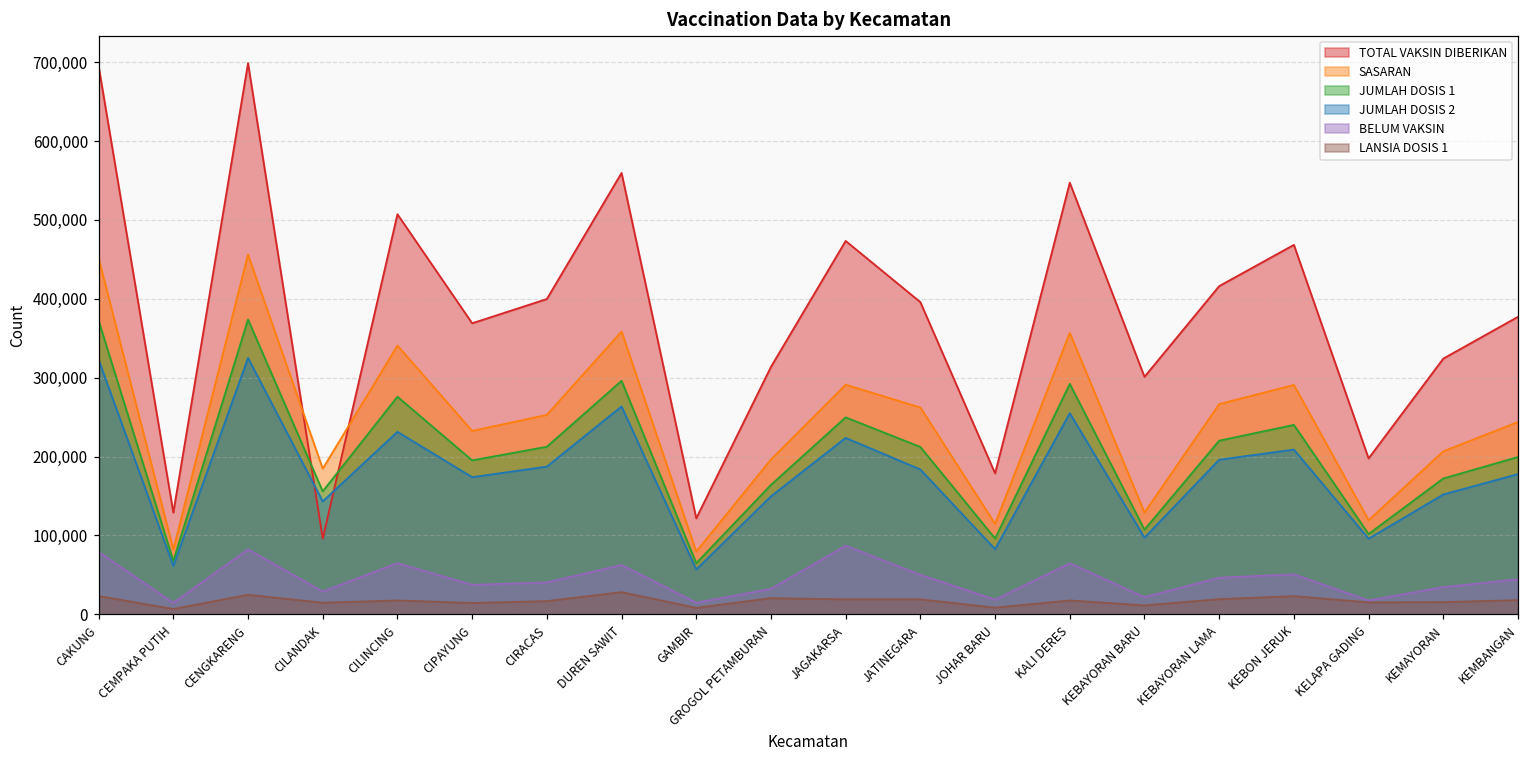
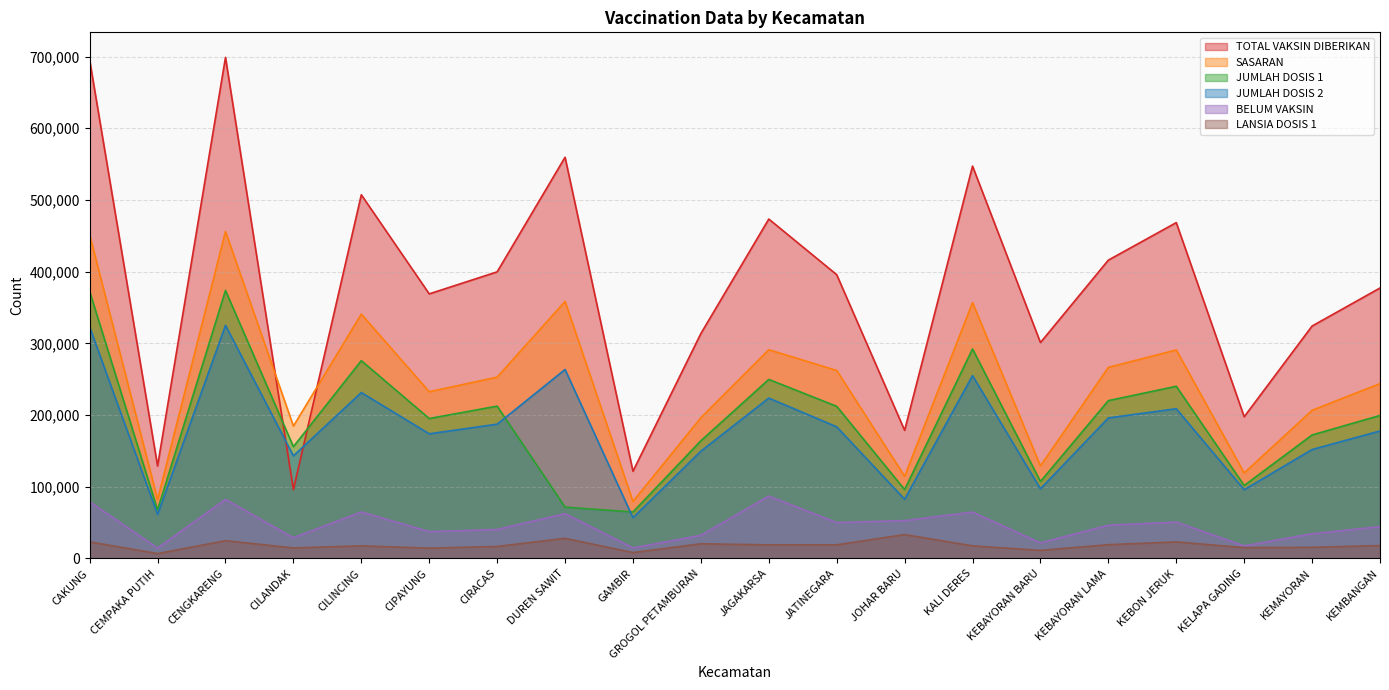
JUMLAH DOSIS 1, DUREN SAWIT: 300,000 -> 70,000
BELUM VAKSIN, JOHAR BARU: 20,000 -> 50,000
LANSIA DOSIS 1, JOHAR BARU: 10,000 -> 30,000
